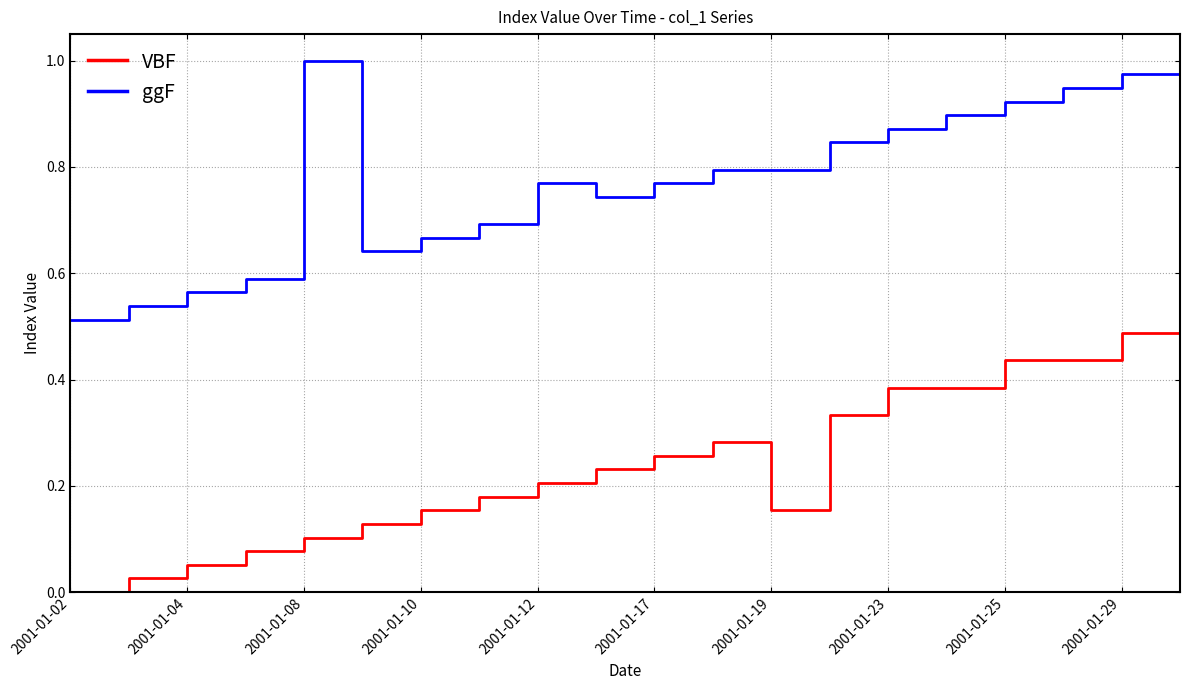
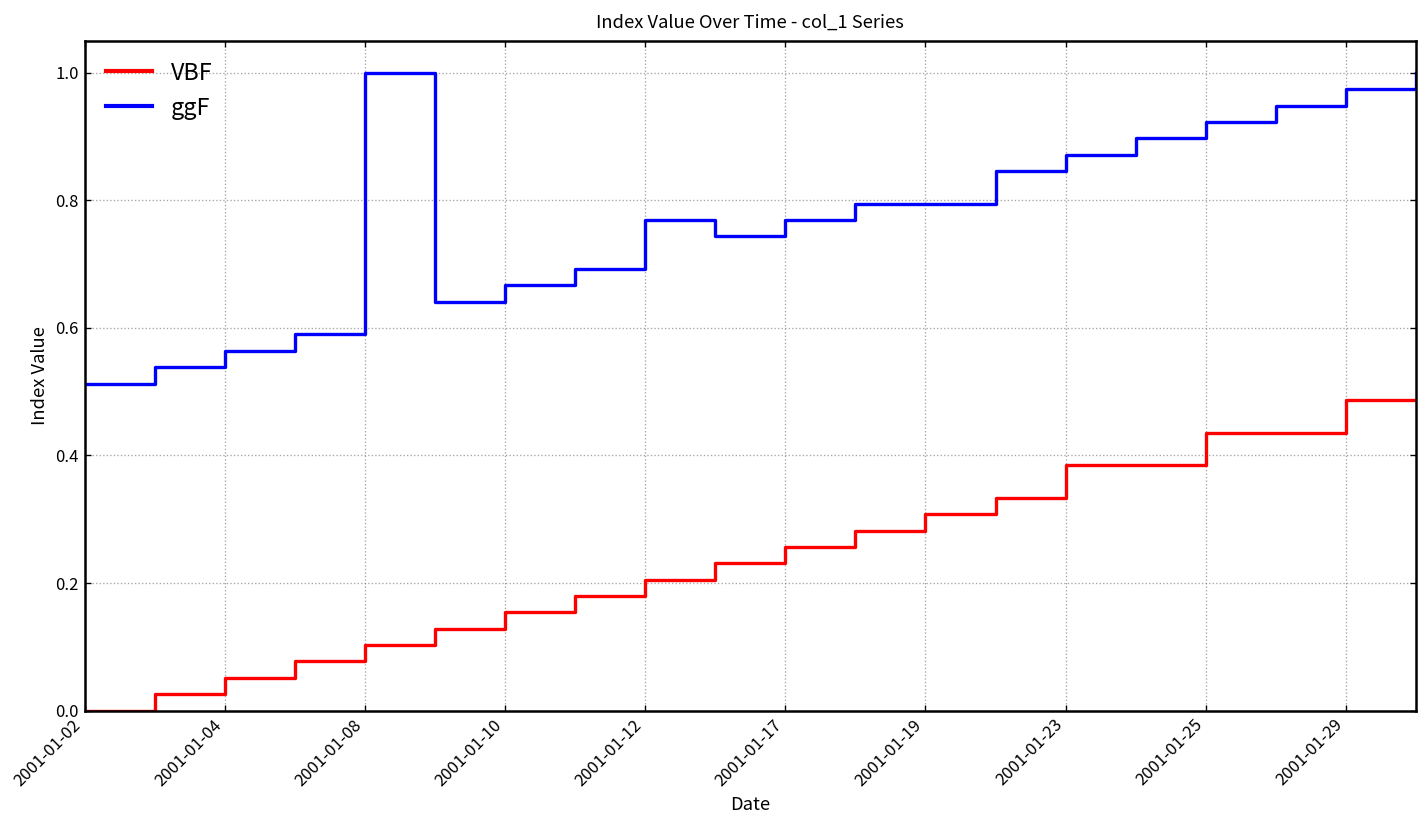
VBF, 2001-01-19: 0.15 -> 0.31
